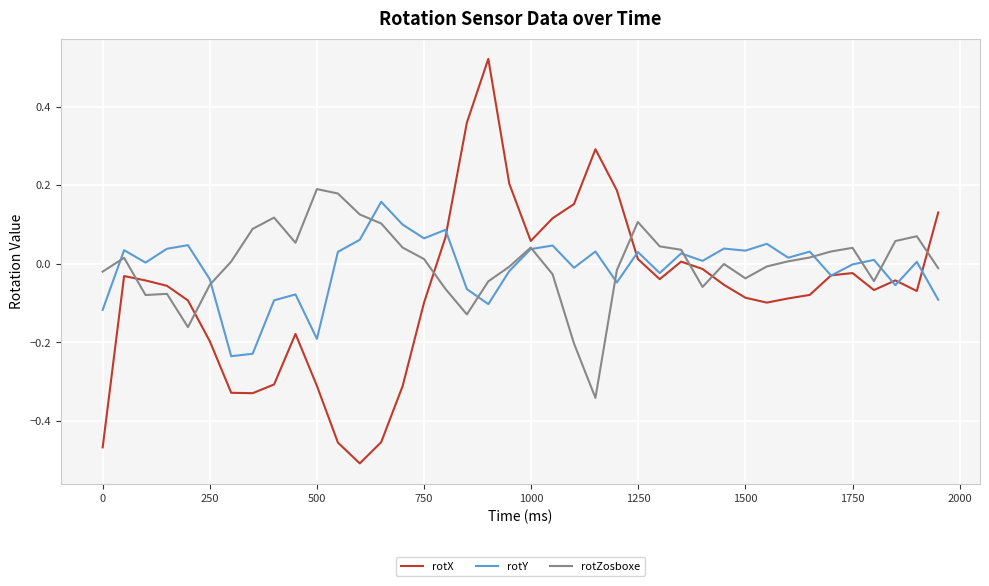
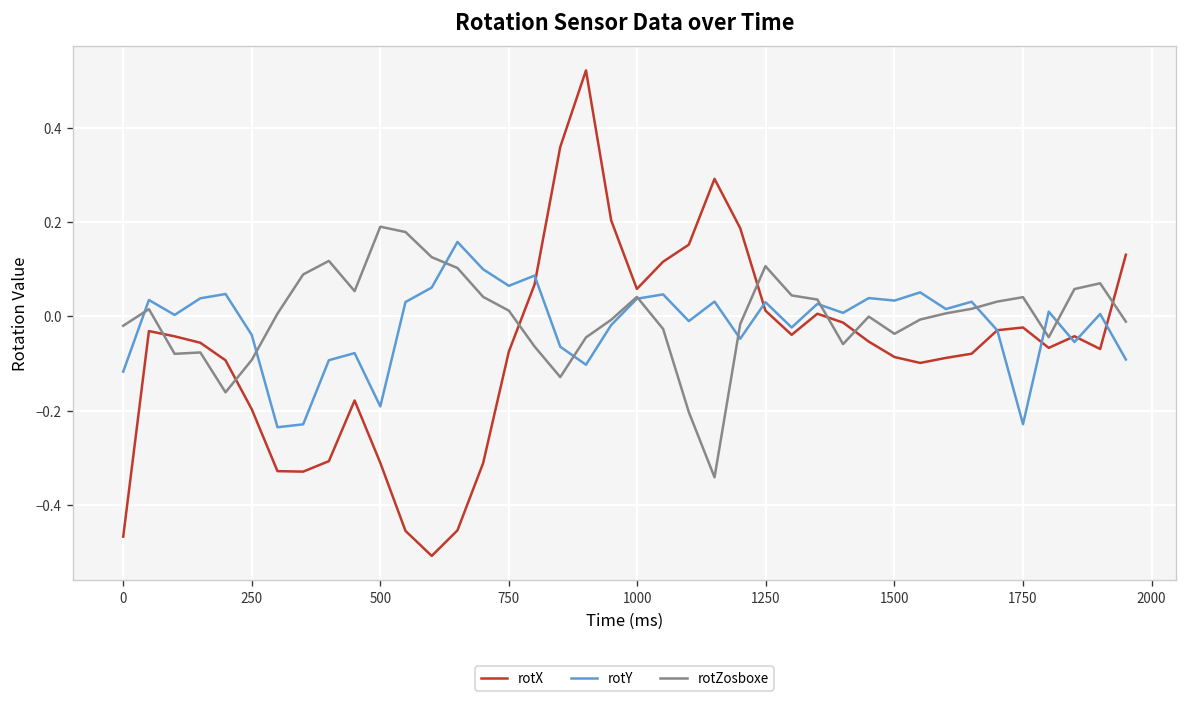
rotZosboxe, 250: -0.05 -> -0.09
rotX, 750: -0.10 -> -0.07
rotY, 1750: 0.00 -> -0.23
